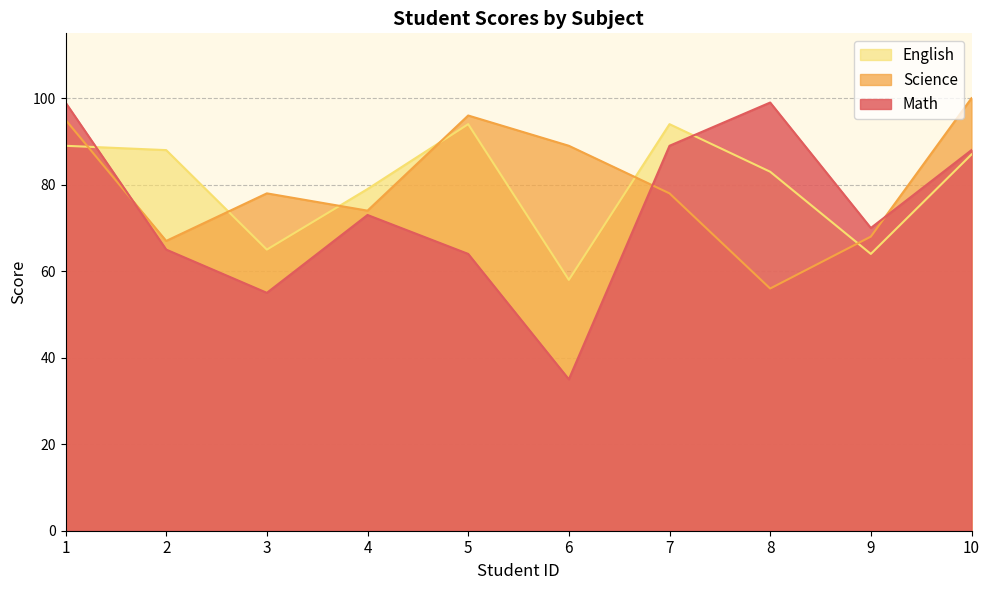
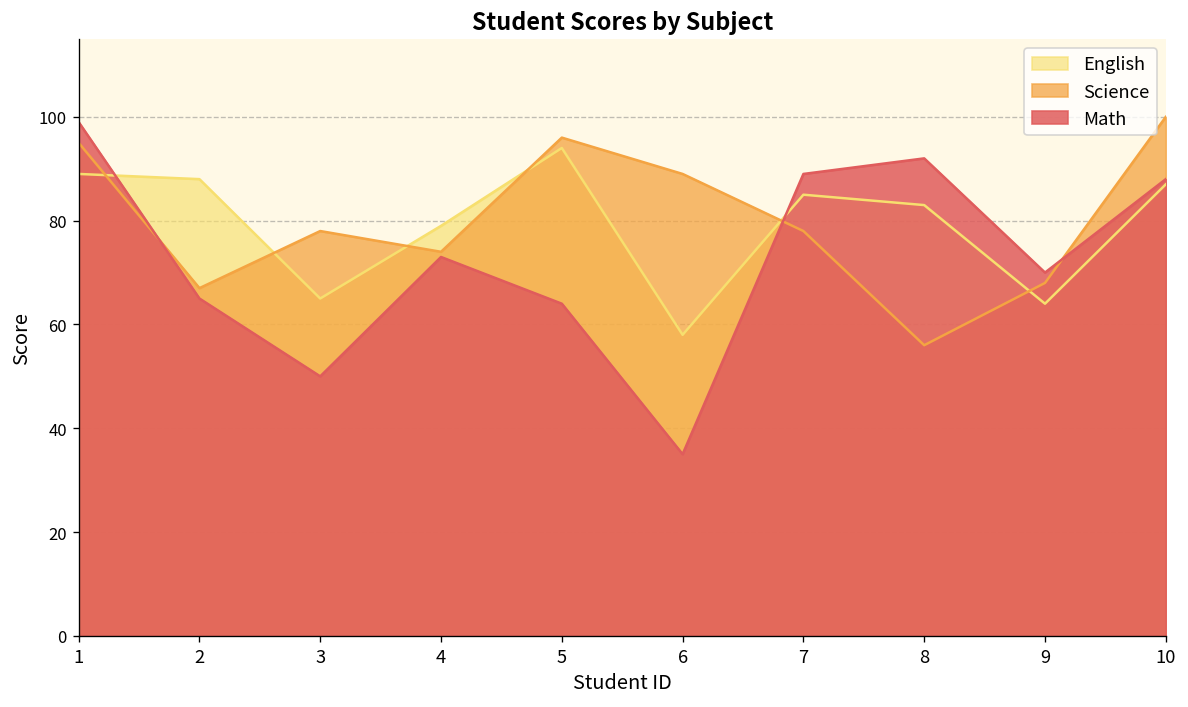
Math, 3: 55 -> 50
English, 7: 94 -> 85
Math, 8: 99 -> 92
